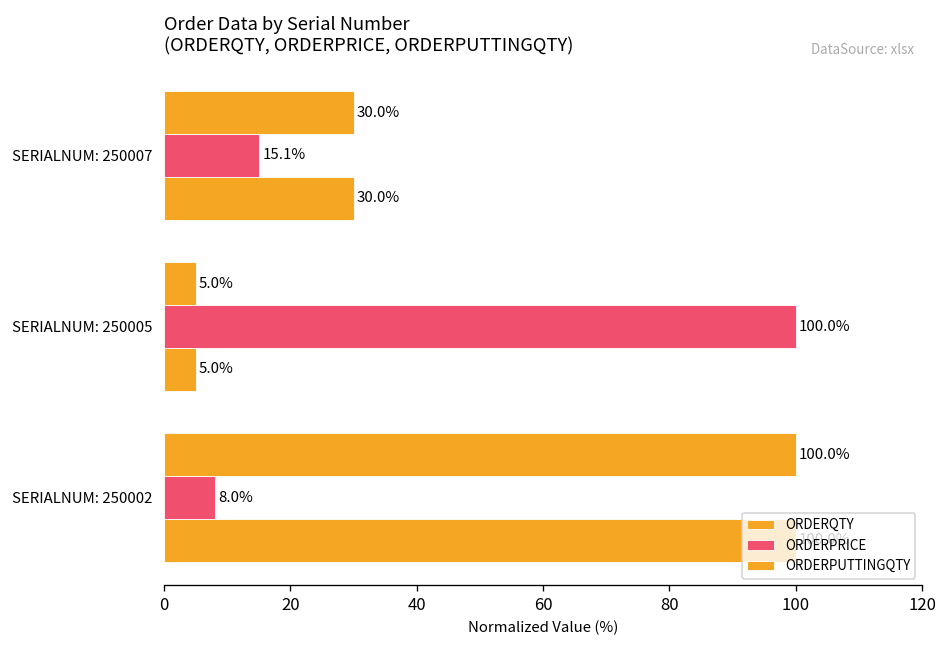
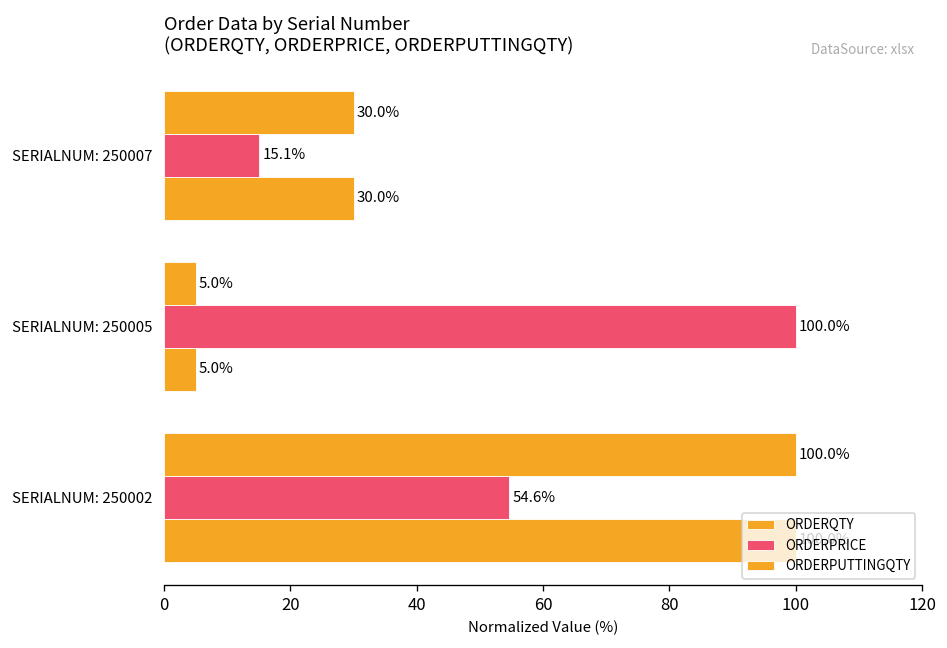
ORDERPRICE, SERIALNUM: 250002: 8.0% -> 54.6%
